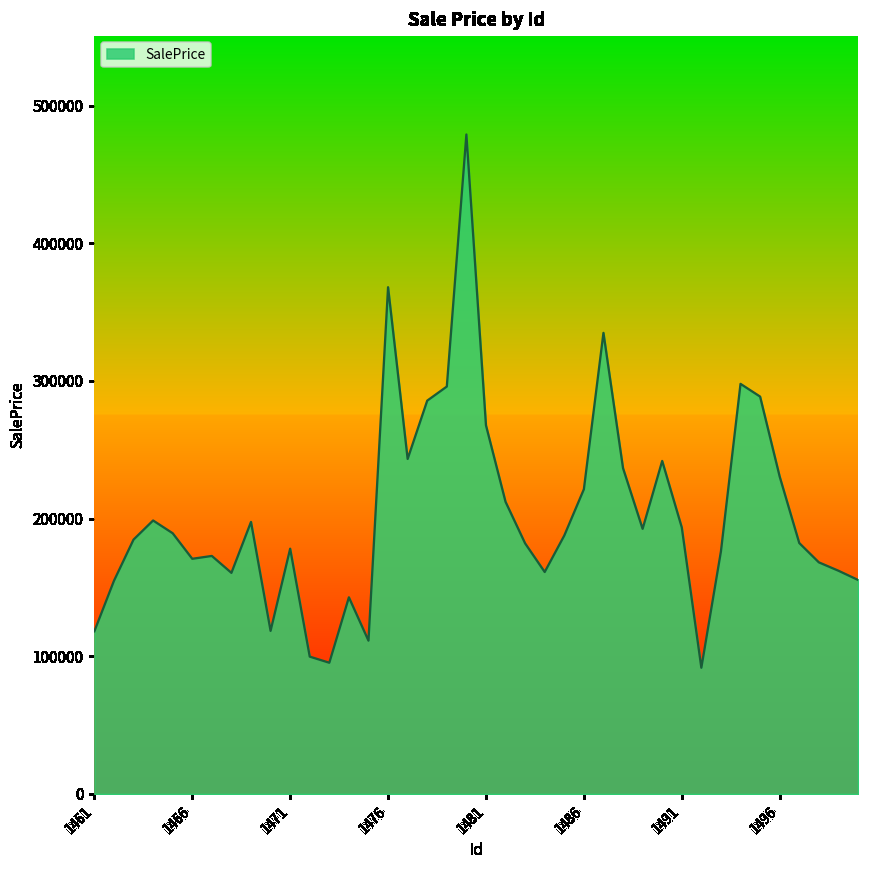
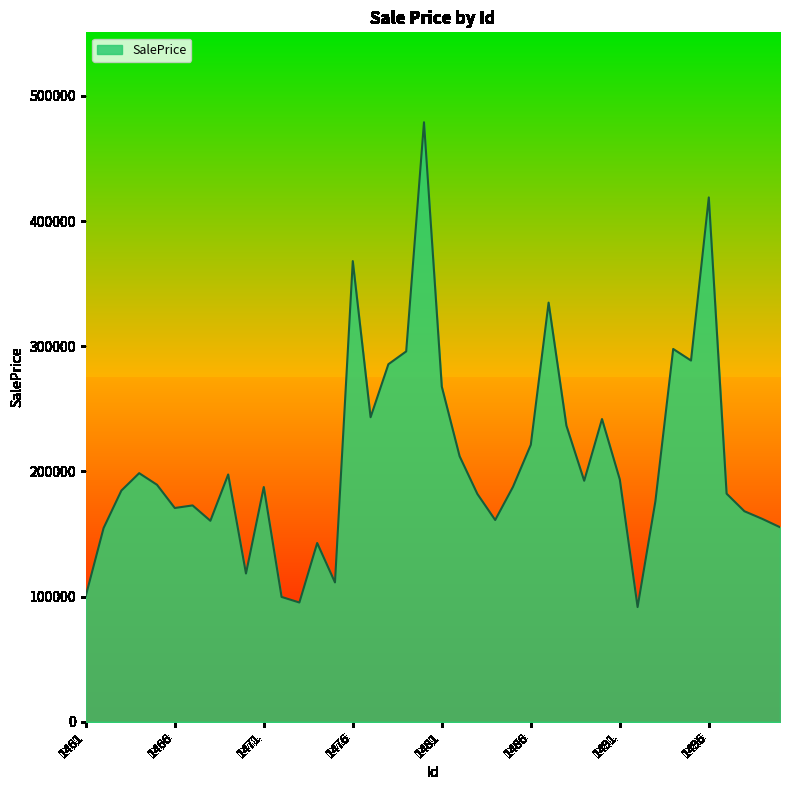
1461: 118000 -> 101000
1471: 178000 -> 188000
1496: 231000 -> 419000
